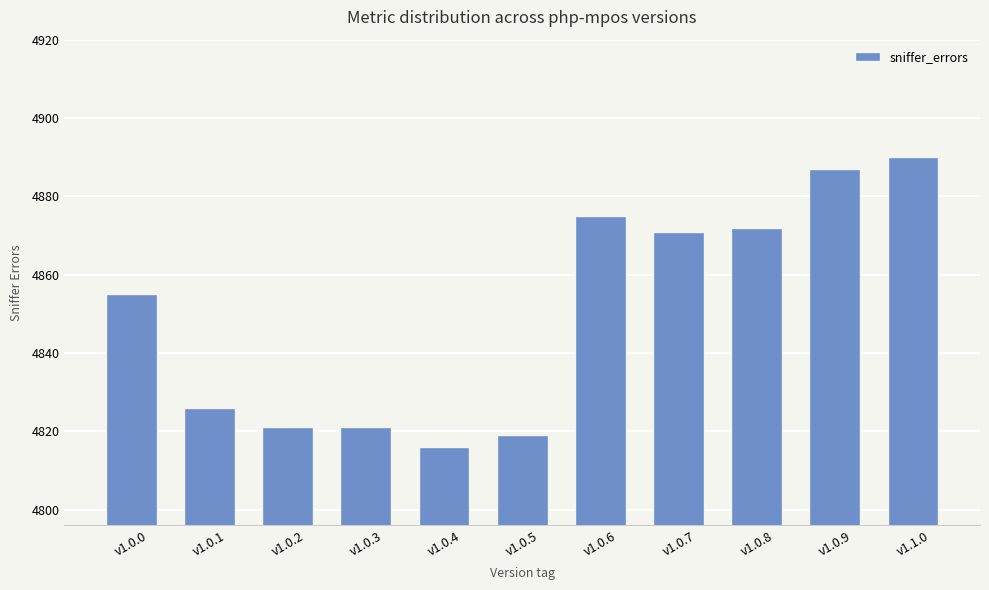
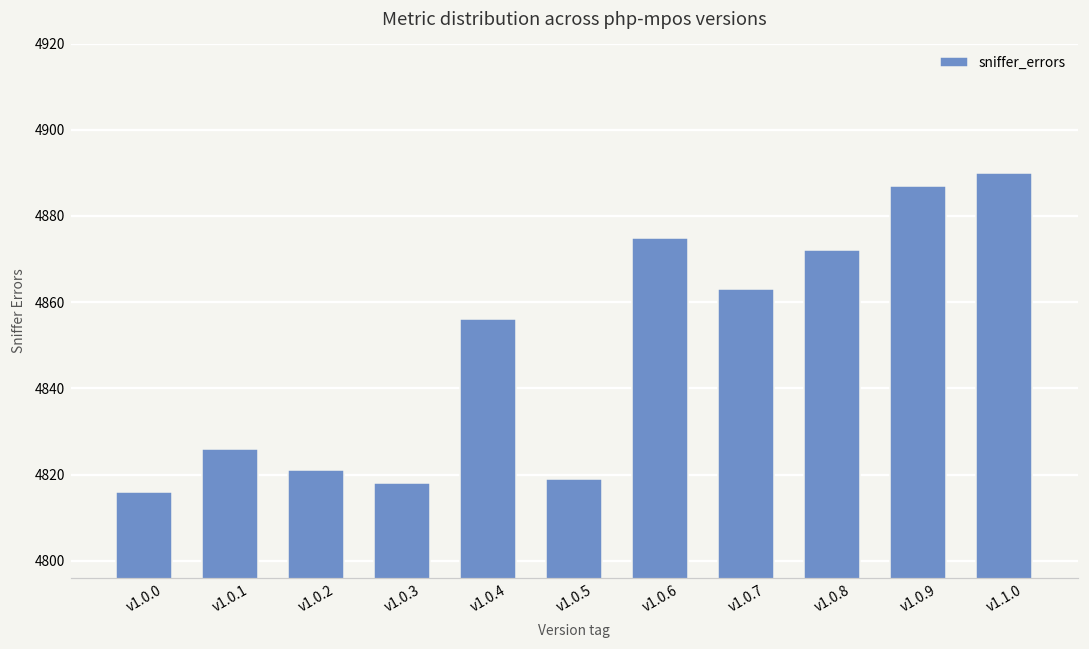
v1.0.0: 4855 -> 4816
v1.0.3: 4821 -> 4818
v1.0.4: 4816 -> 4856
v1.0.7: 4871 -> 4863
